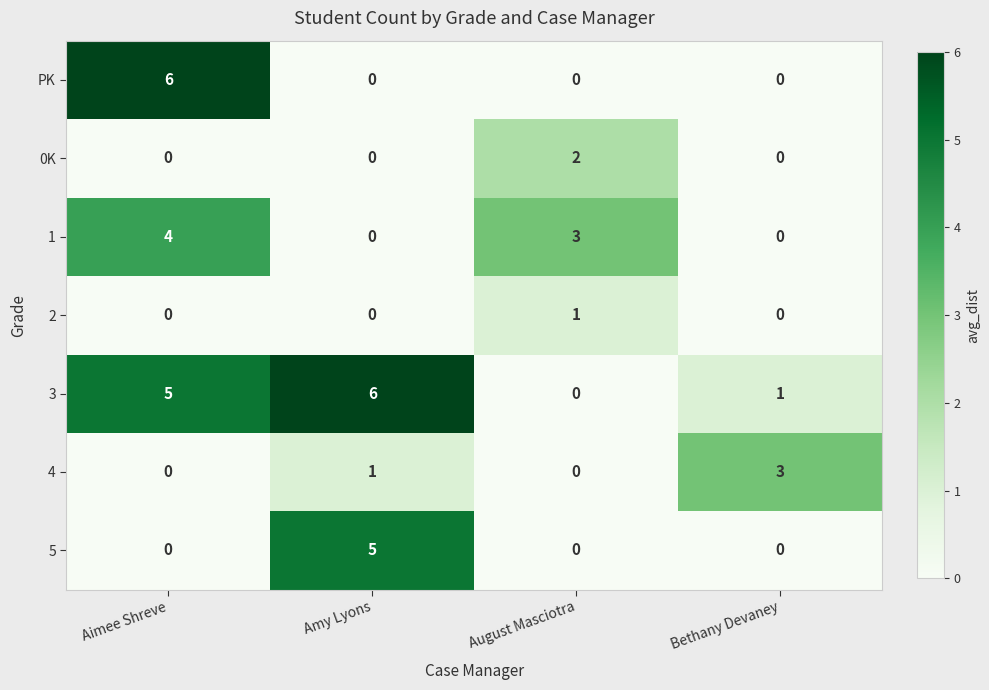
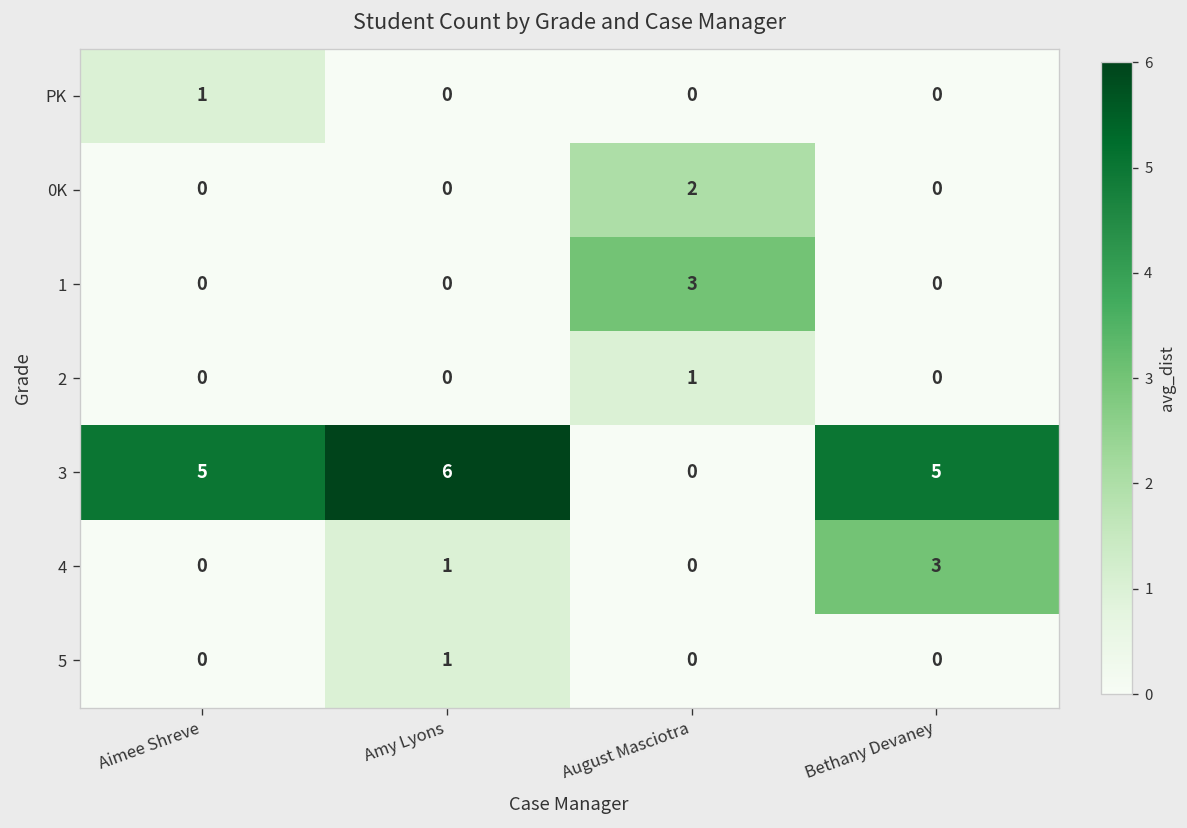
PK, Aimee Shreve: 6 -> 1
1, Aimee Shreve: 4 -> 0
3, Bethany Devaney: 1 -> 5
5, Amy Lyons: 5 -> 1
